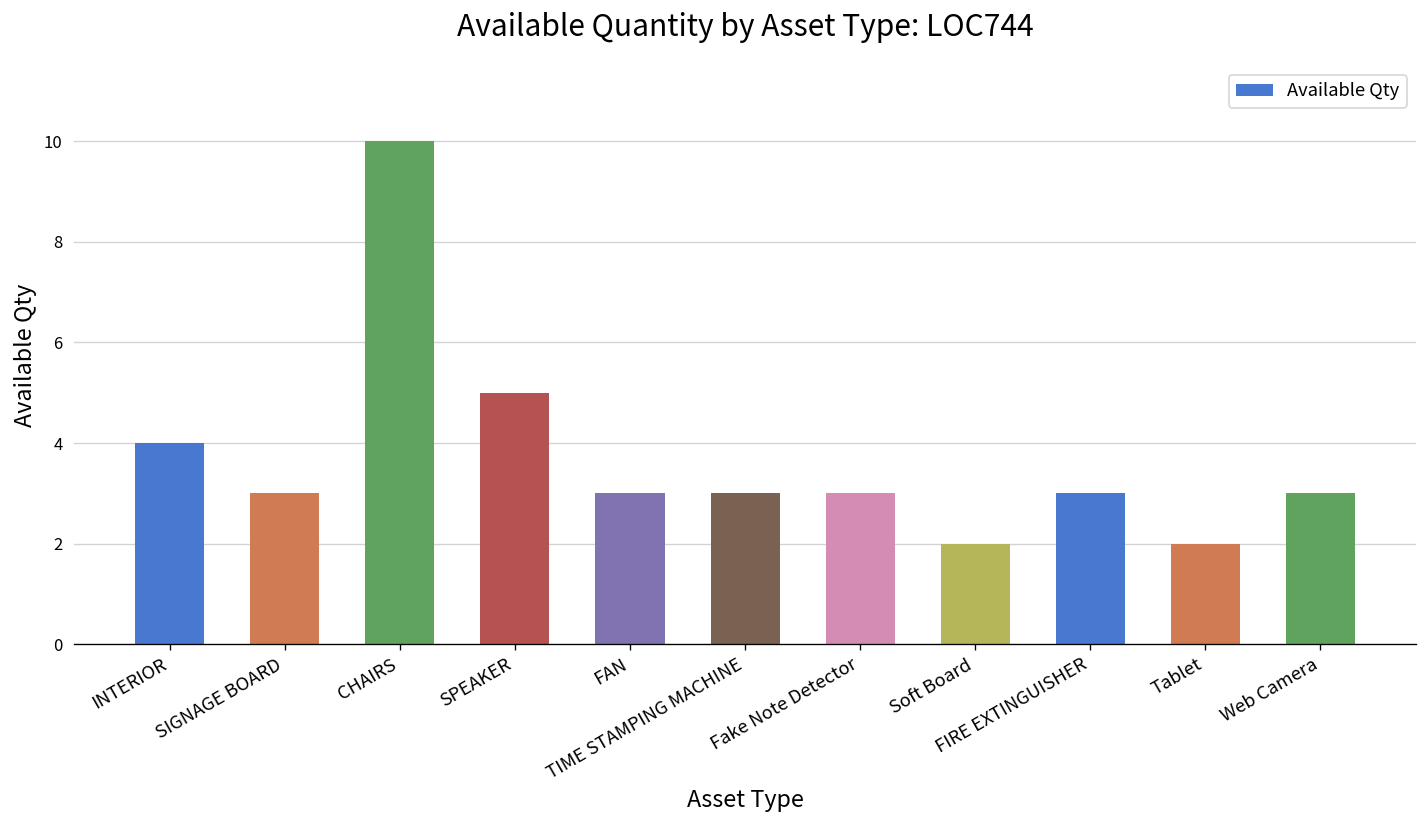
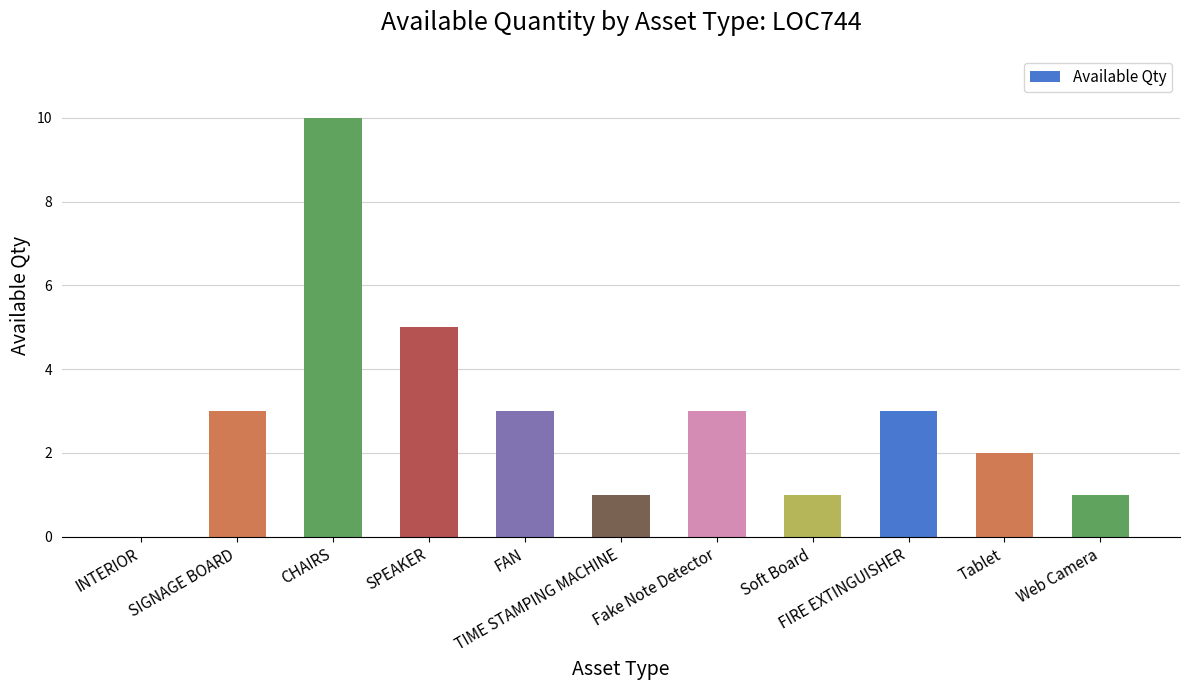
INTERIOR: 4 -> 0
TIME STAMPING MACHINE: 3 -> 1
Soft Board: 2 -> 1
Web Camera: 3 -> 1
